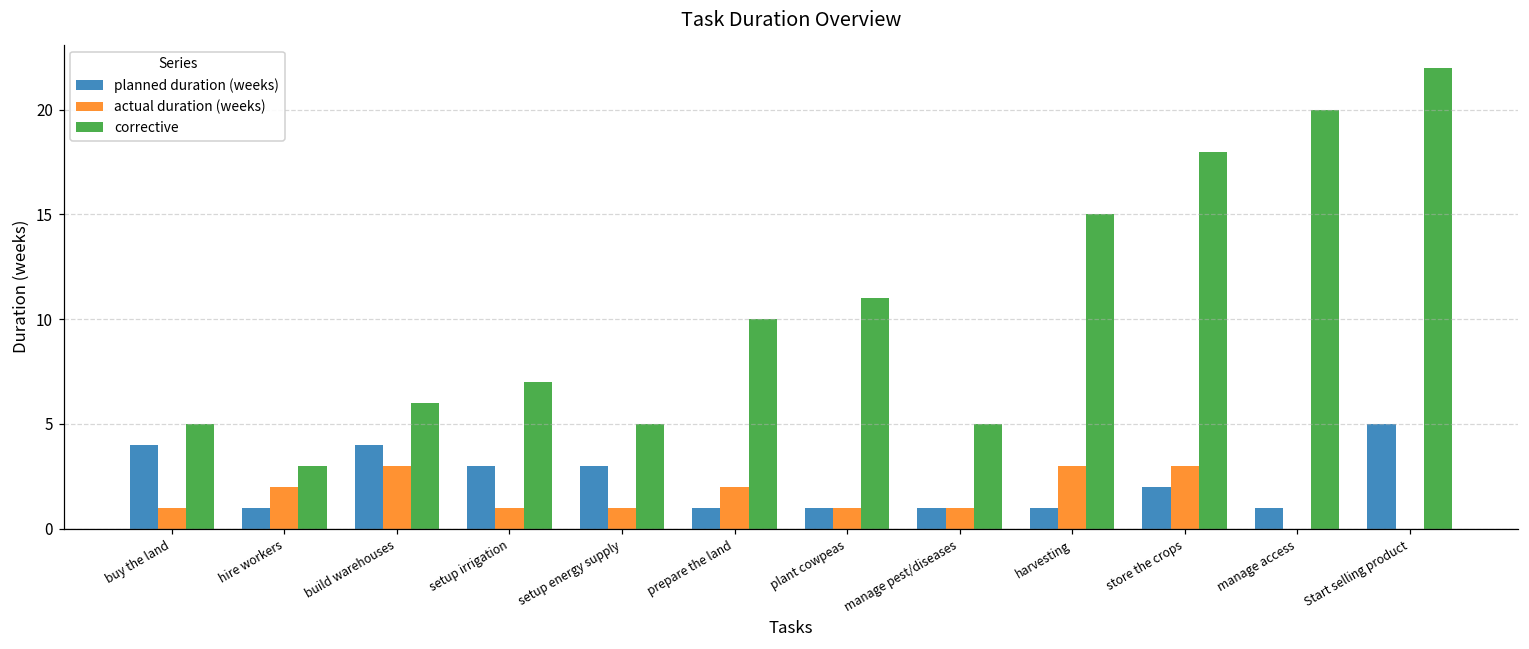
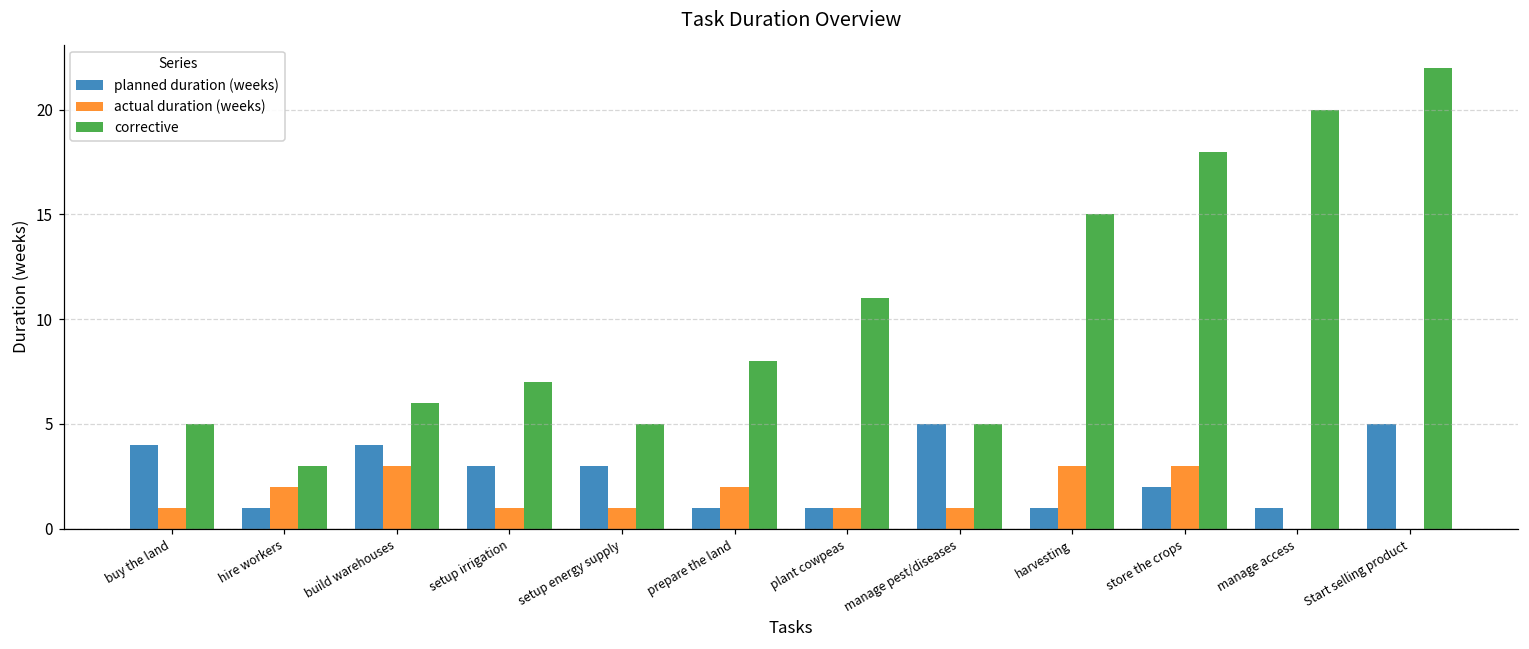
corrective, prepare the land: 10 -> 8
planned duration (weeks), manage pest/diseases: 1 -> 5
